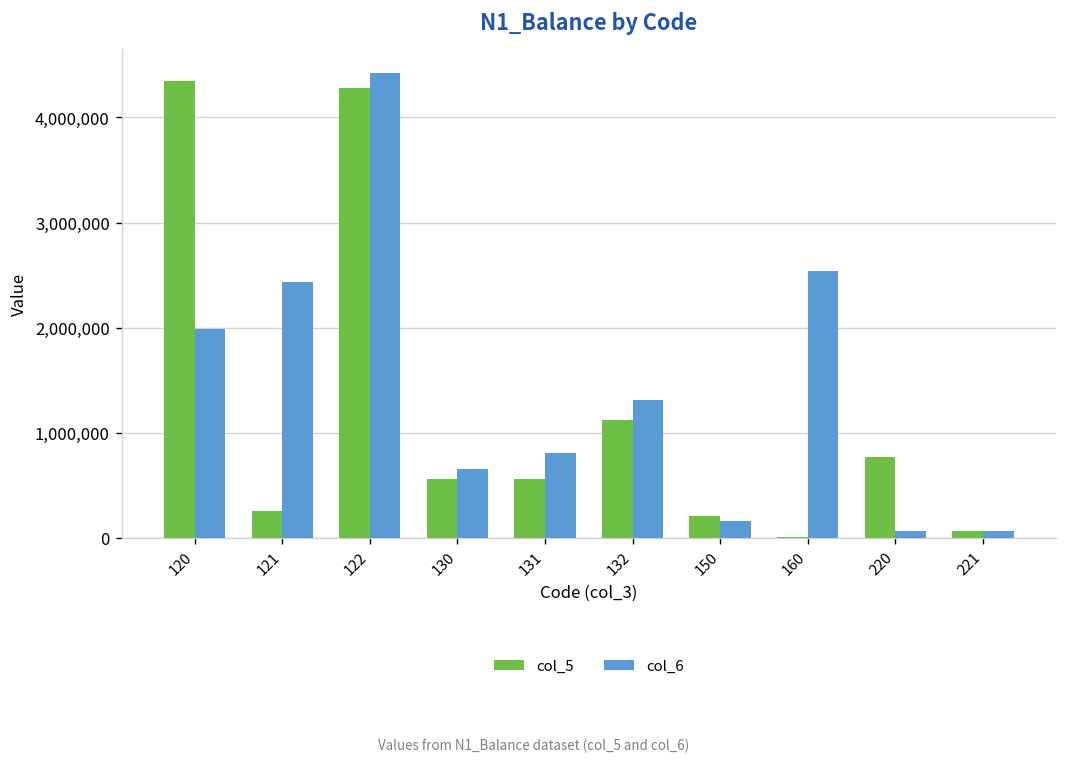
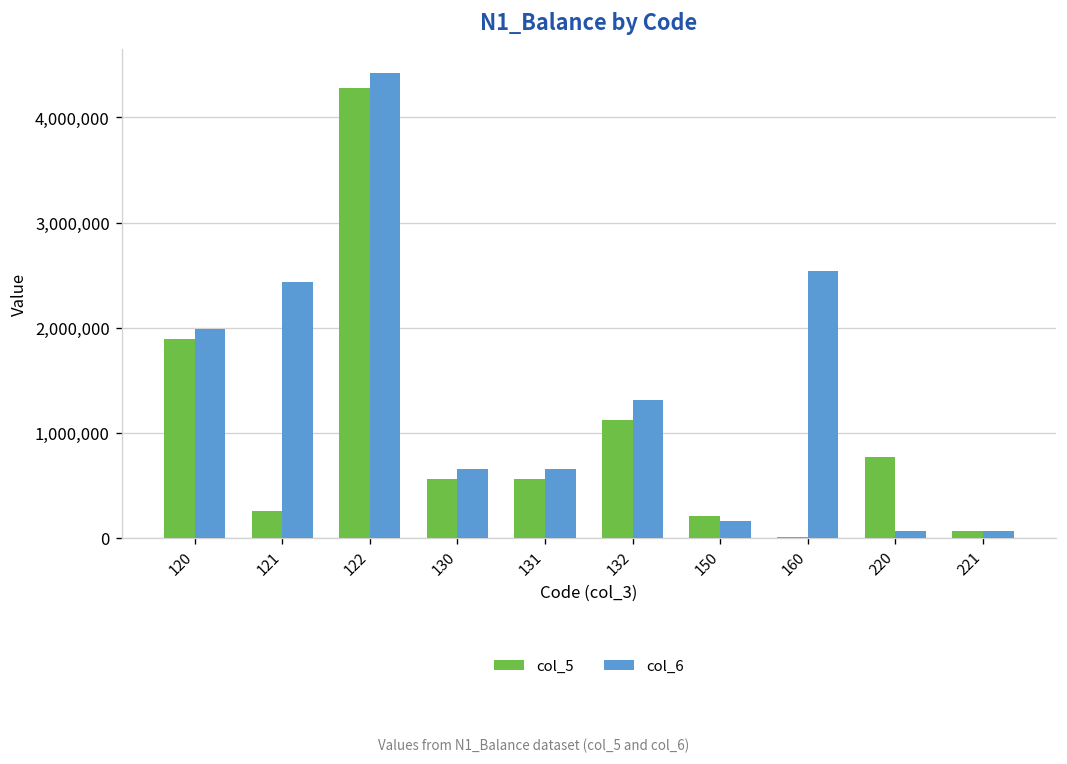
col_5, 120: 4,300,000 -> 1,900,000
col_6, 131: 800,000 -> 700,000
